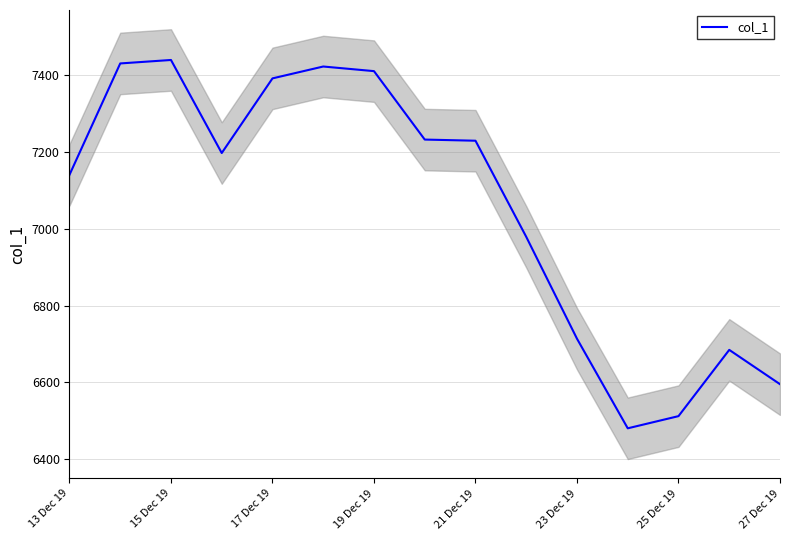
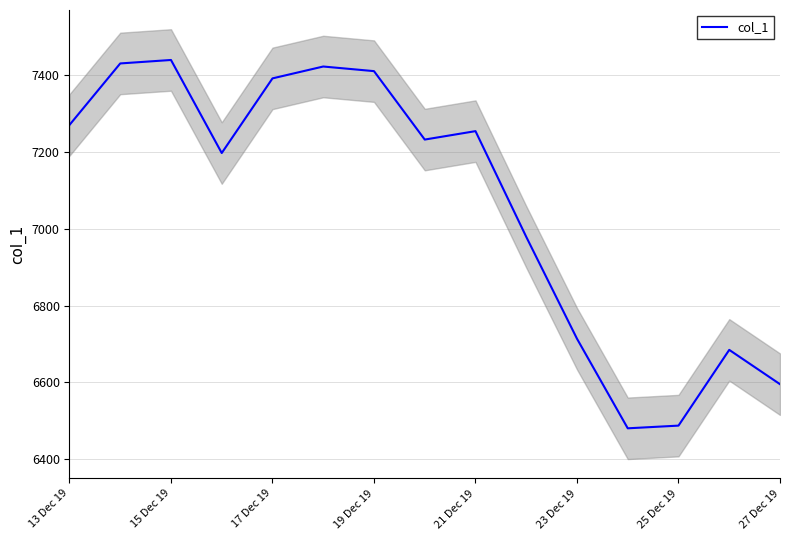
col_1, 13 Dec 19: 7140 -> 7270
col_1, 21 Dec 19: 7230 -> 7250
col_1, 25 Dec 19: 6510 -> 6490
